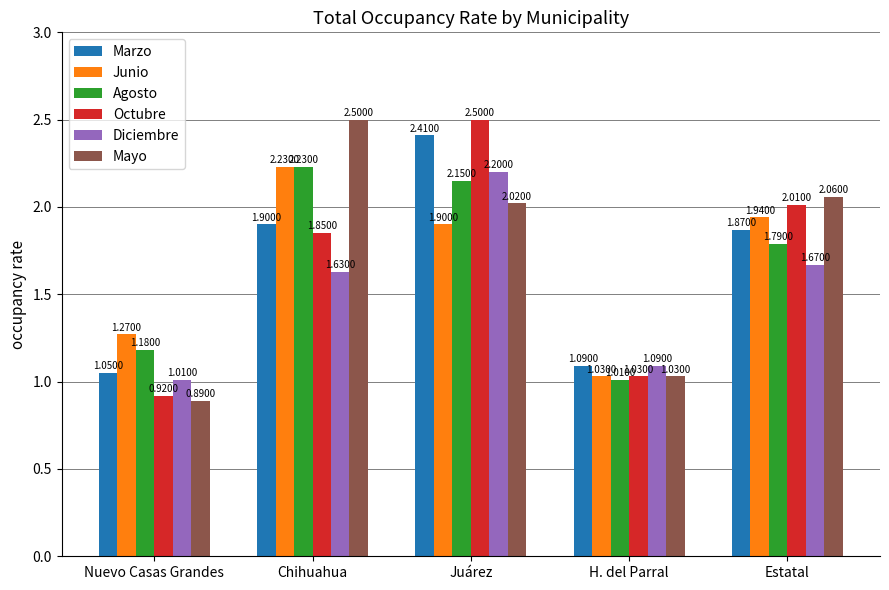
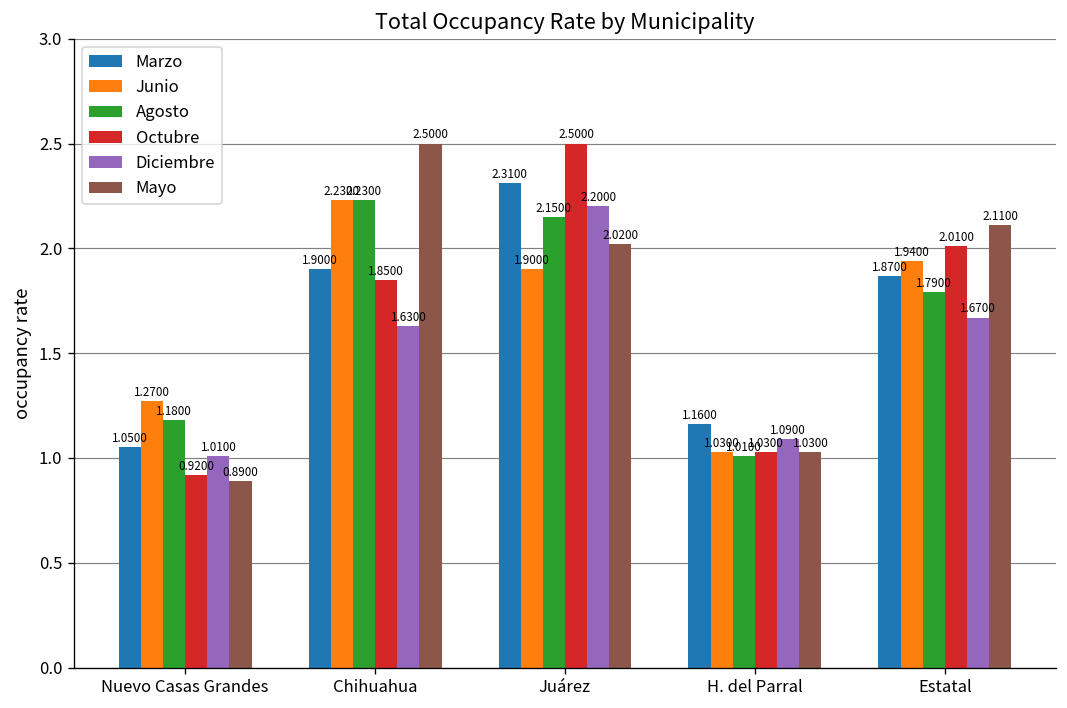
Marzo, Juárez: 2.4100 -> 2.3100
Marzo, H. del Parral: 1.0900 -> 1.1600
Mayo, Estatal: 2.0600 -> 2.1100
